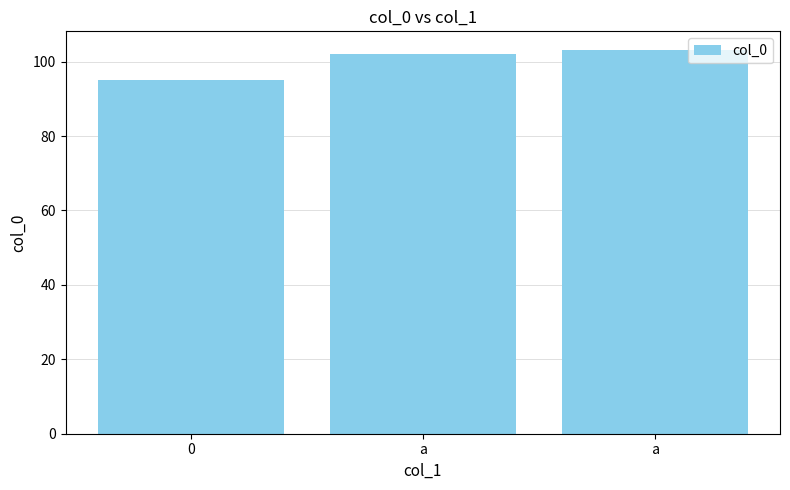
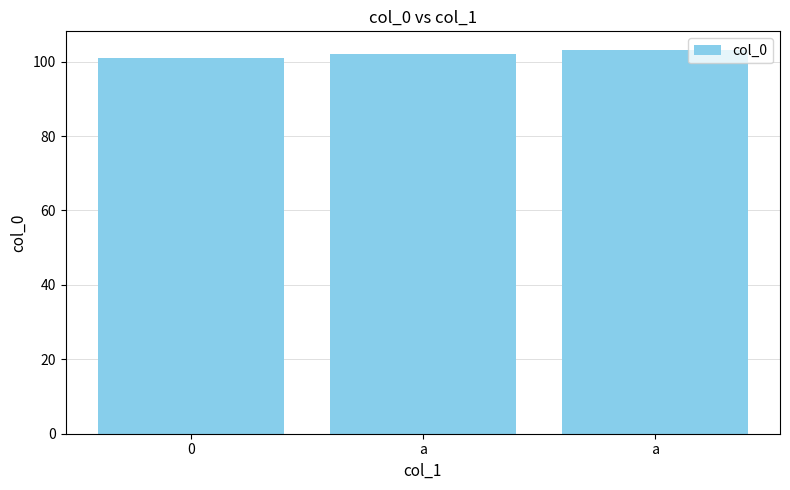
0: 95 -> 101
